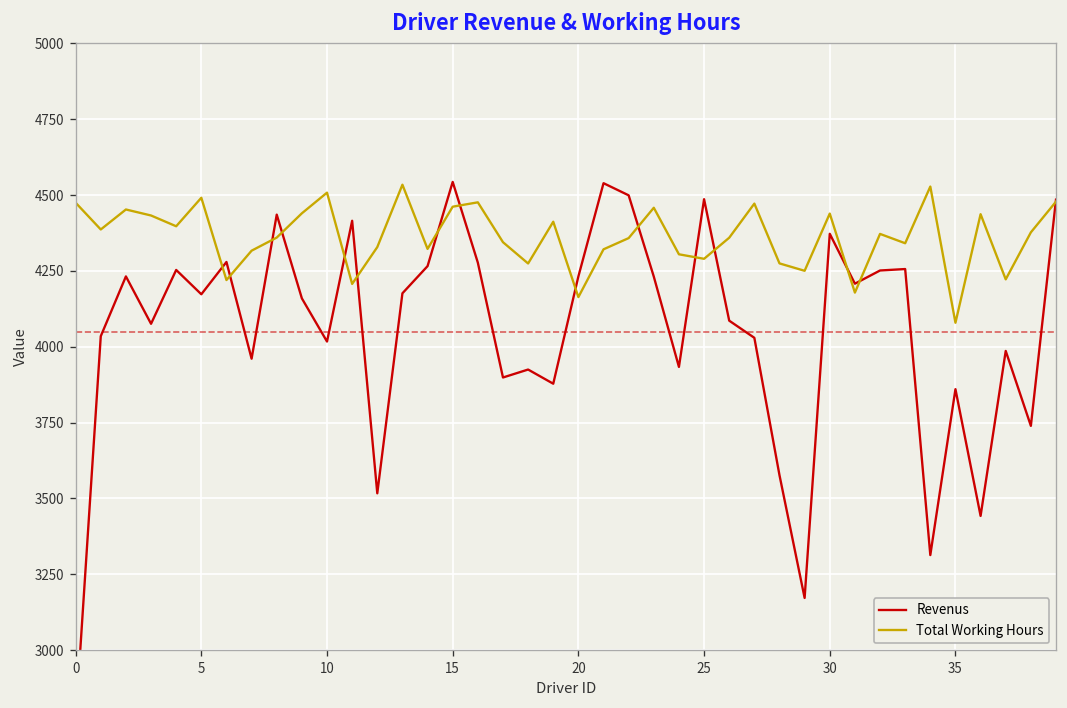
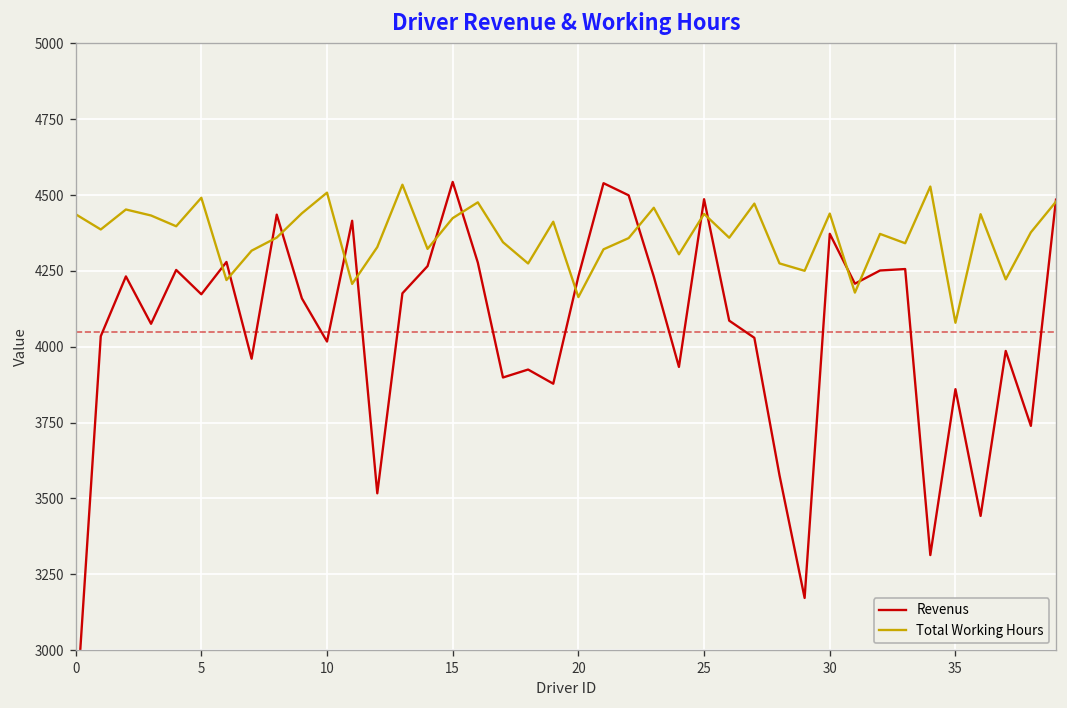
Total Working Hours, 0: 4470 -> 4440
Total Working Hours, 15: 4460 -> 4420
Total Working Hours, 25: 4290 -> 4440
